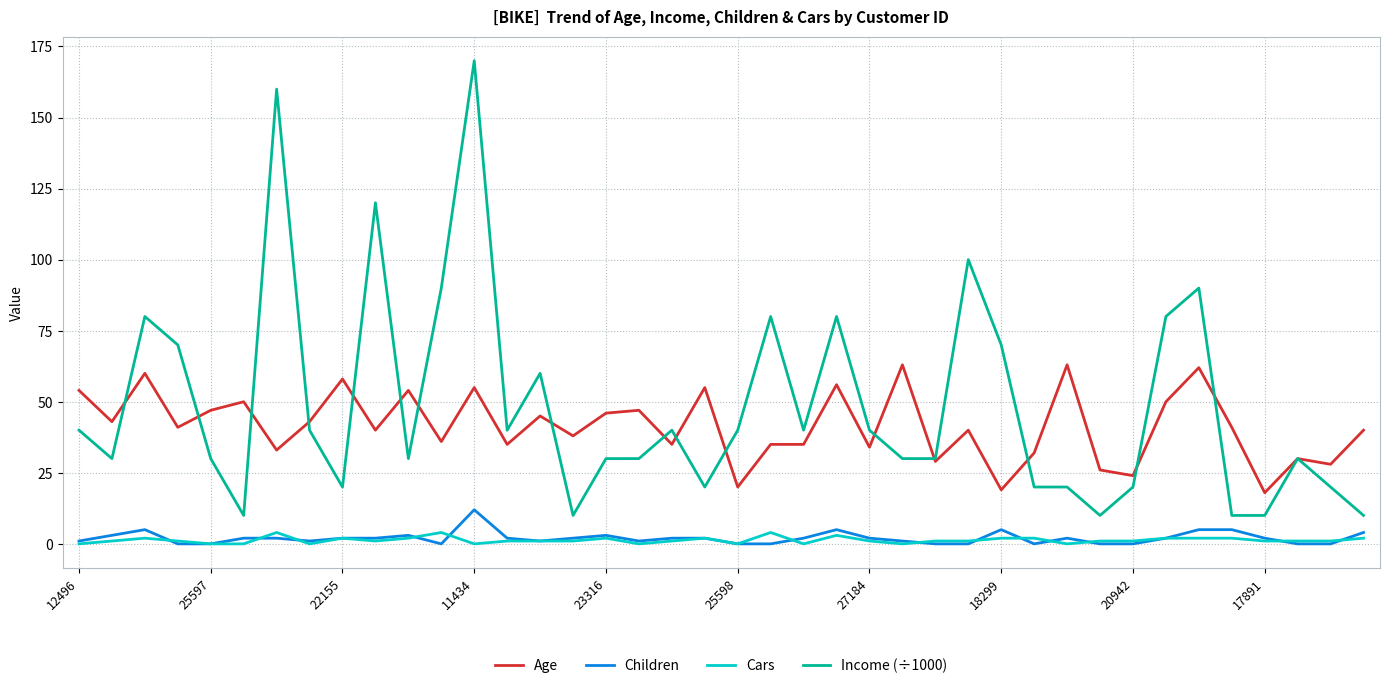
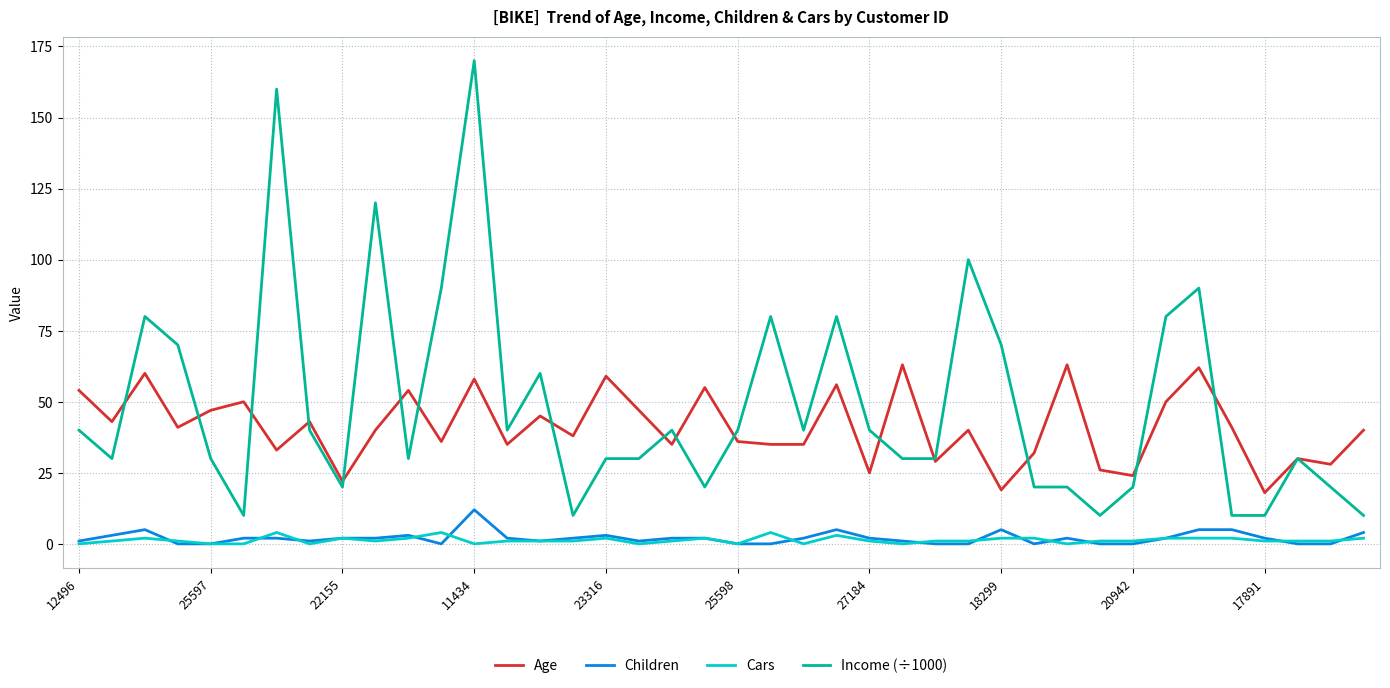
Age, 22155: 58 -> 22
Age, 11434: 55 -> 58
Age, 23316: 46 -> 59
Age, 25598: 20 -> 36
Age, 27184: 34 -> 25
